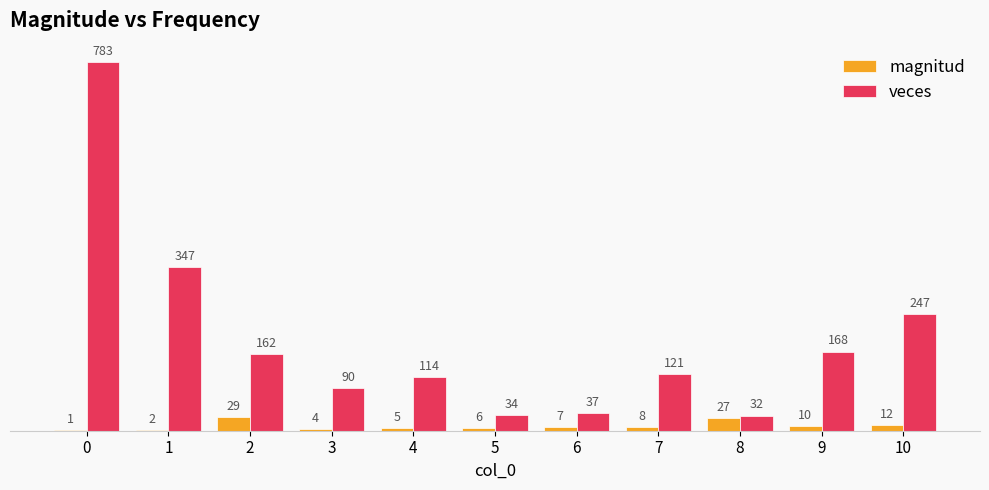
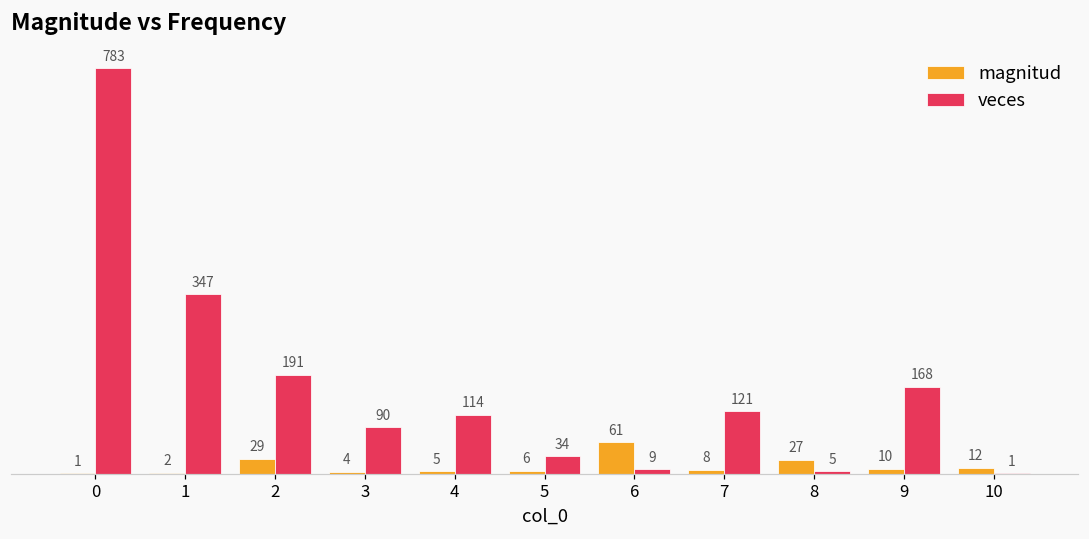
veces, 2: 162 -> 191
magnitud, 6: 7 -> 61
veces, 6: 37 -> 9
veces, 8: 32 -> 5
veces, 10: 247 -> 1
